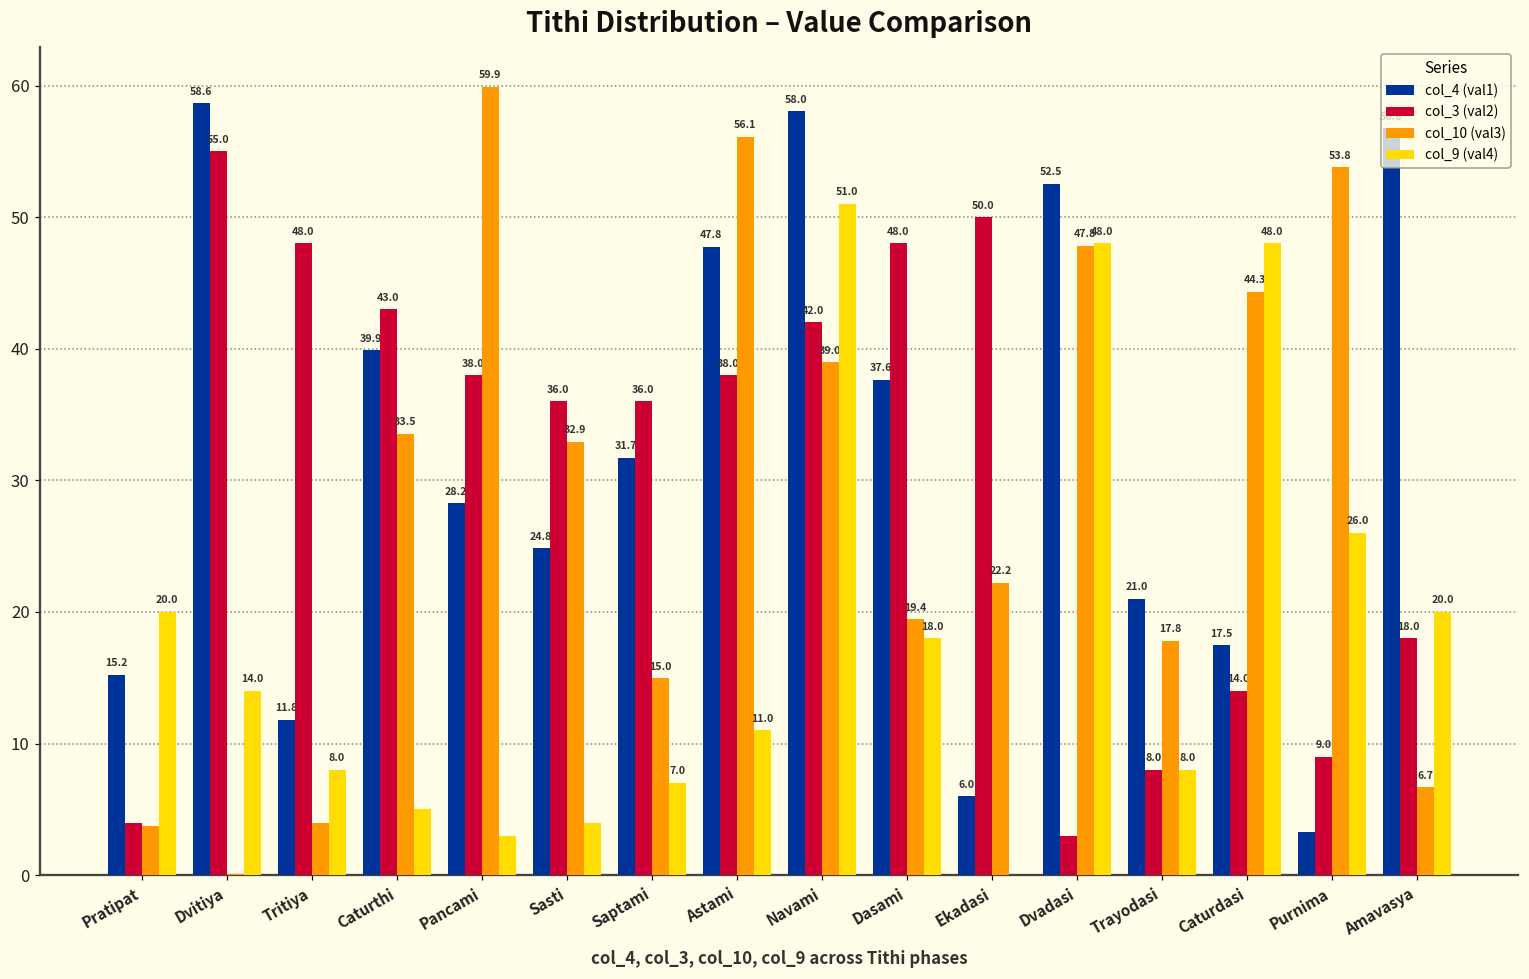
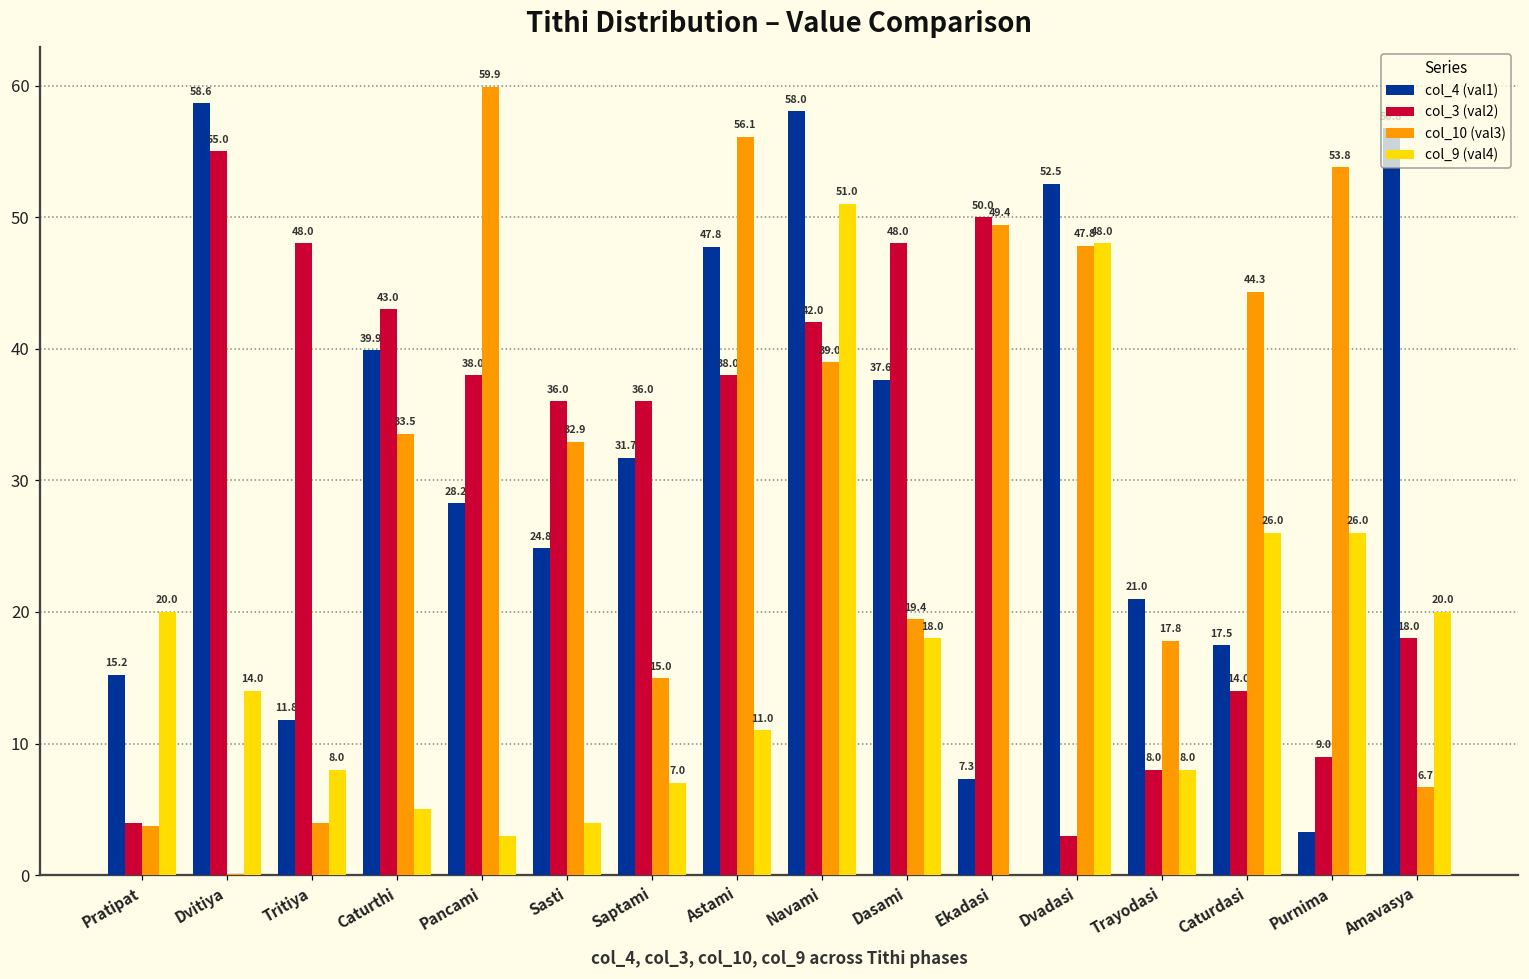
col_4 (val1), Ekadasi: 6.0 -> 7.3
col_10 (val3), Ekadasi: 22.2 -> 49.4
col_9 (val4), Caturdasi: 48.0 -> 26.0
